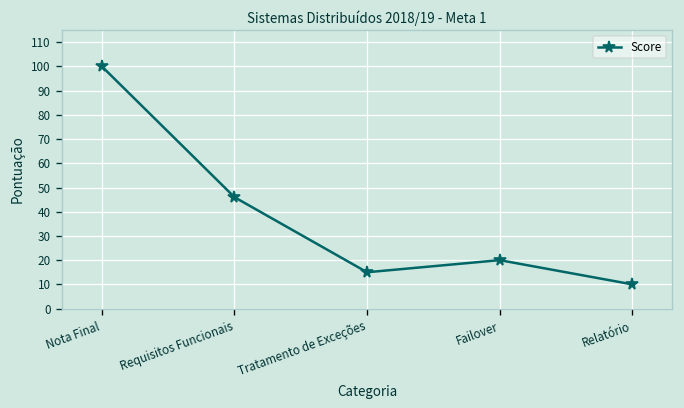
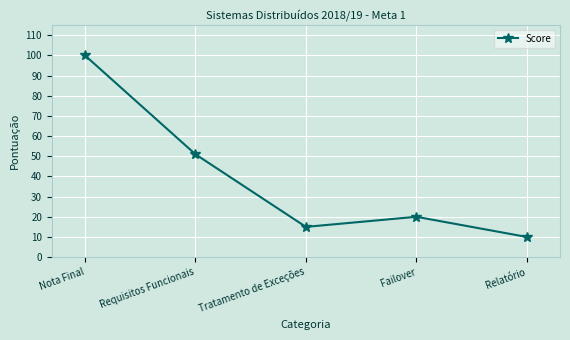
Requisitos Funcionais: 46 -> 51
